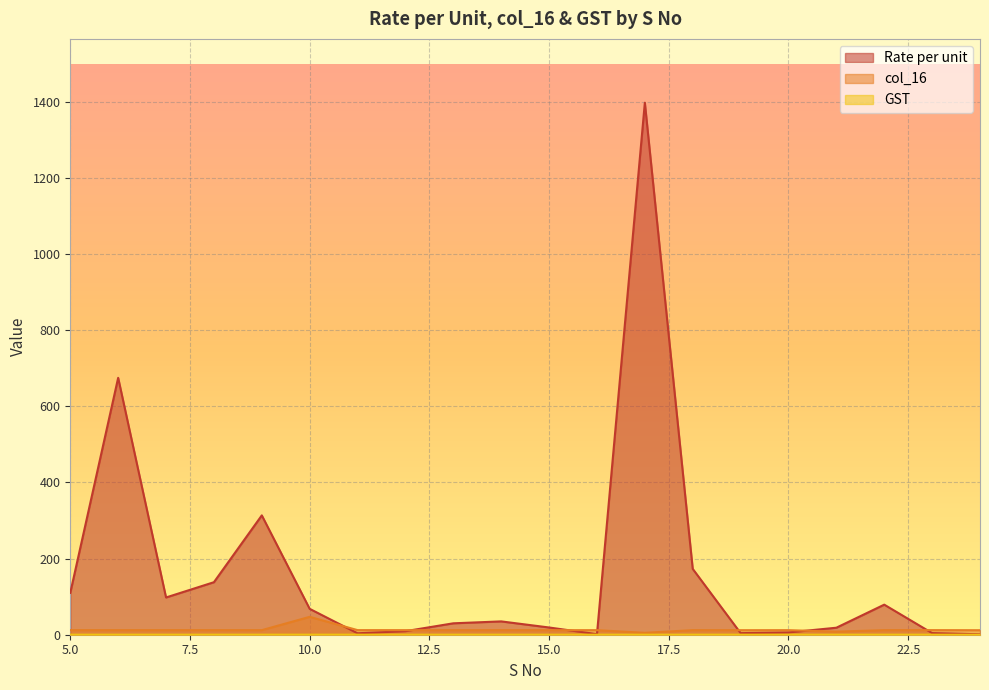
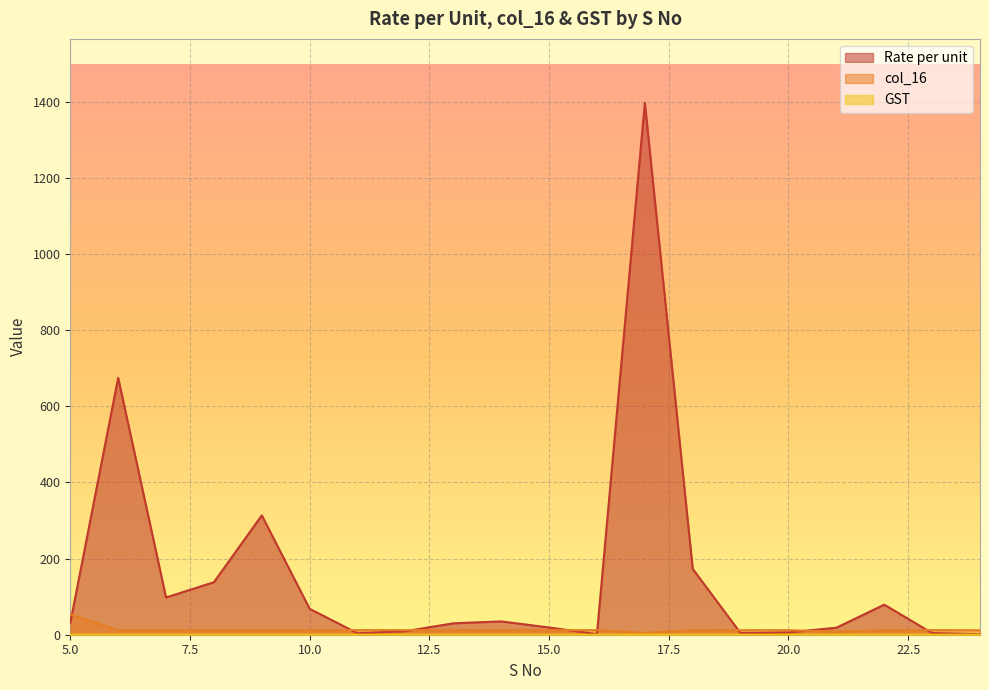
Rate per unit, 5.0: 110 -> 30
col_16, 5.0: 10 -> 50
col_16, 10.0: 50 -> 10
